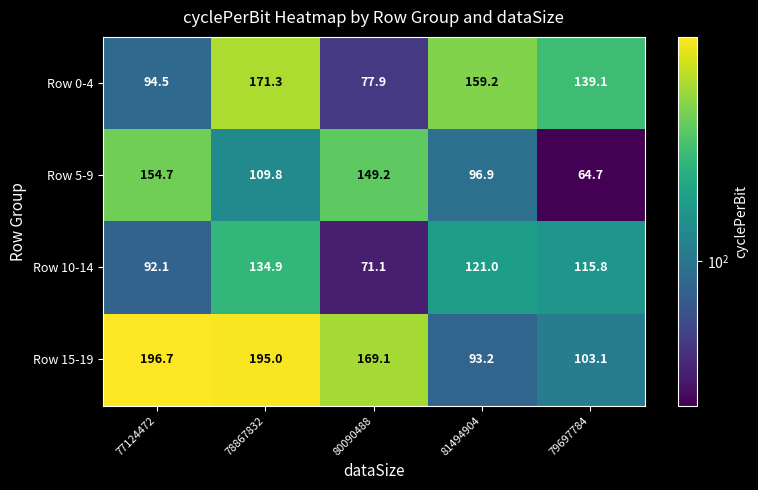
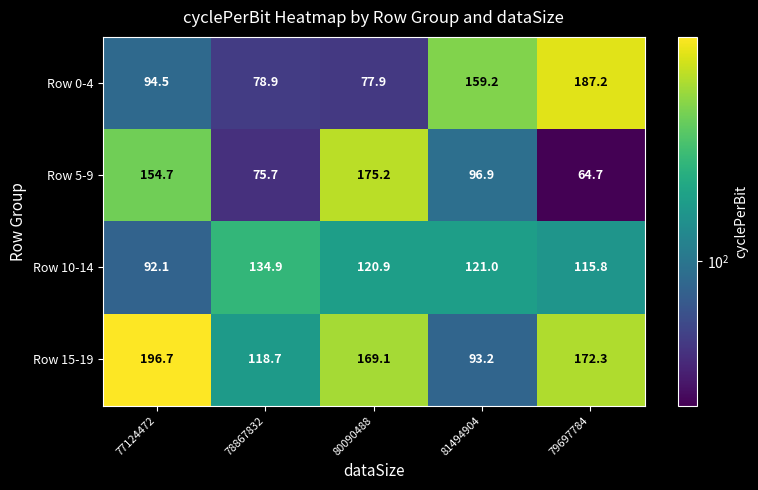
Row 0-4, 78867832: 171.3 -> 78.9
Row 0-4, 79697784: 139.1 -> 187.2
Row 5-9, 78867832: 109.8 -> 75.7
Row 5-9, 80090488: 149.2 -> 175.2
Row 10-14, 80090488: 71.1 -> 120.9
Row 15-19, 78867832: 195.0 -> 118.7
Row 15-19, 79697784: 103.1 -> 172.3
